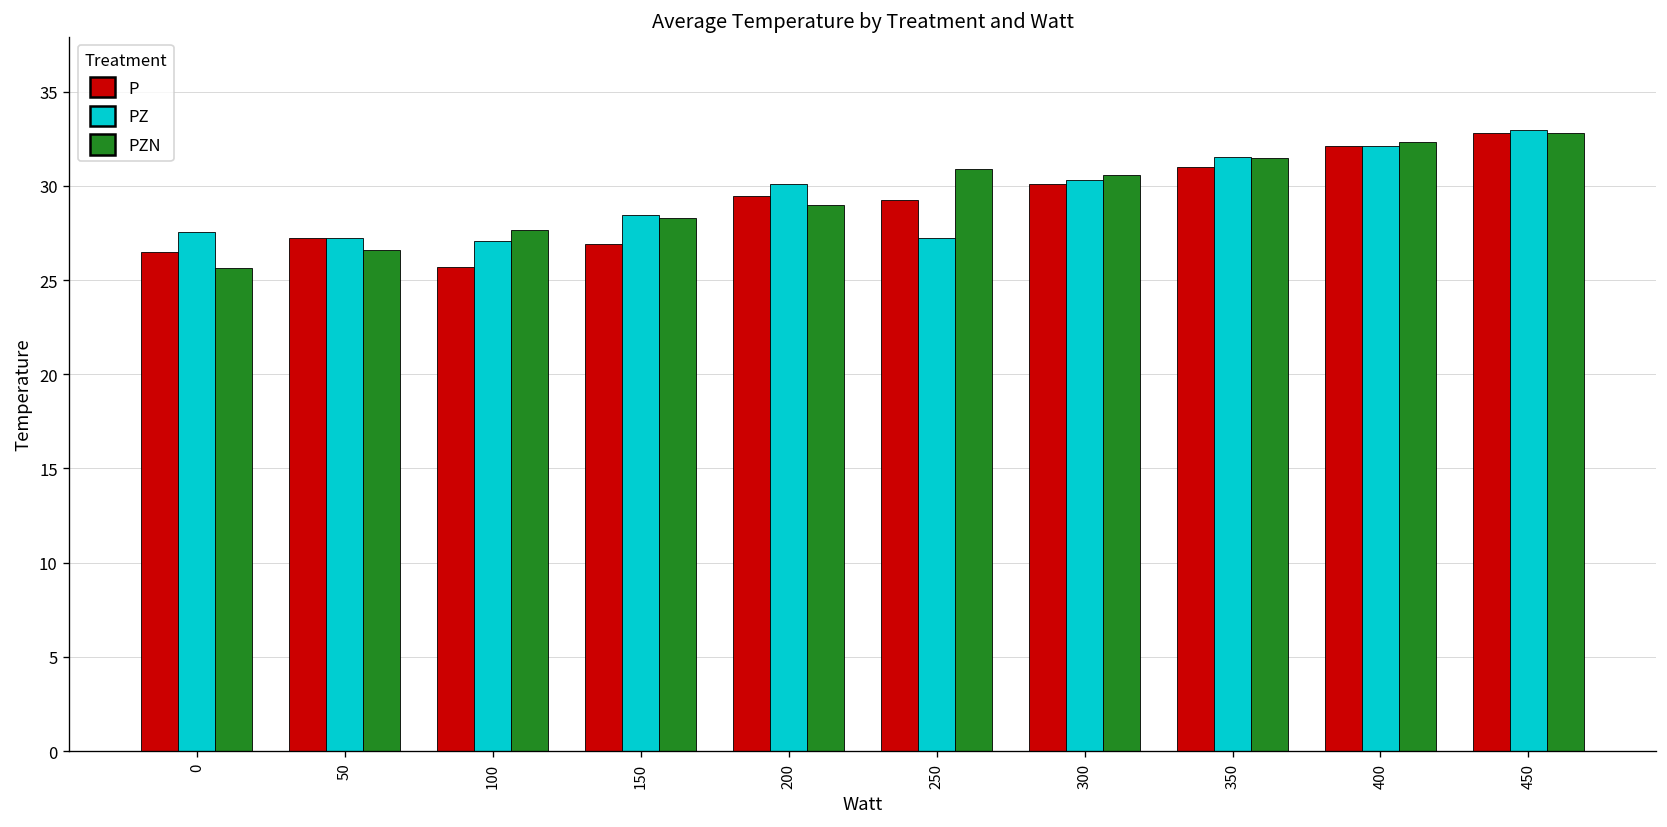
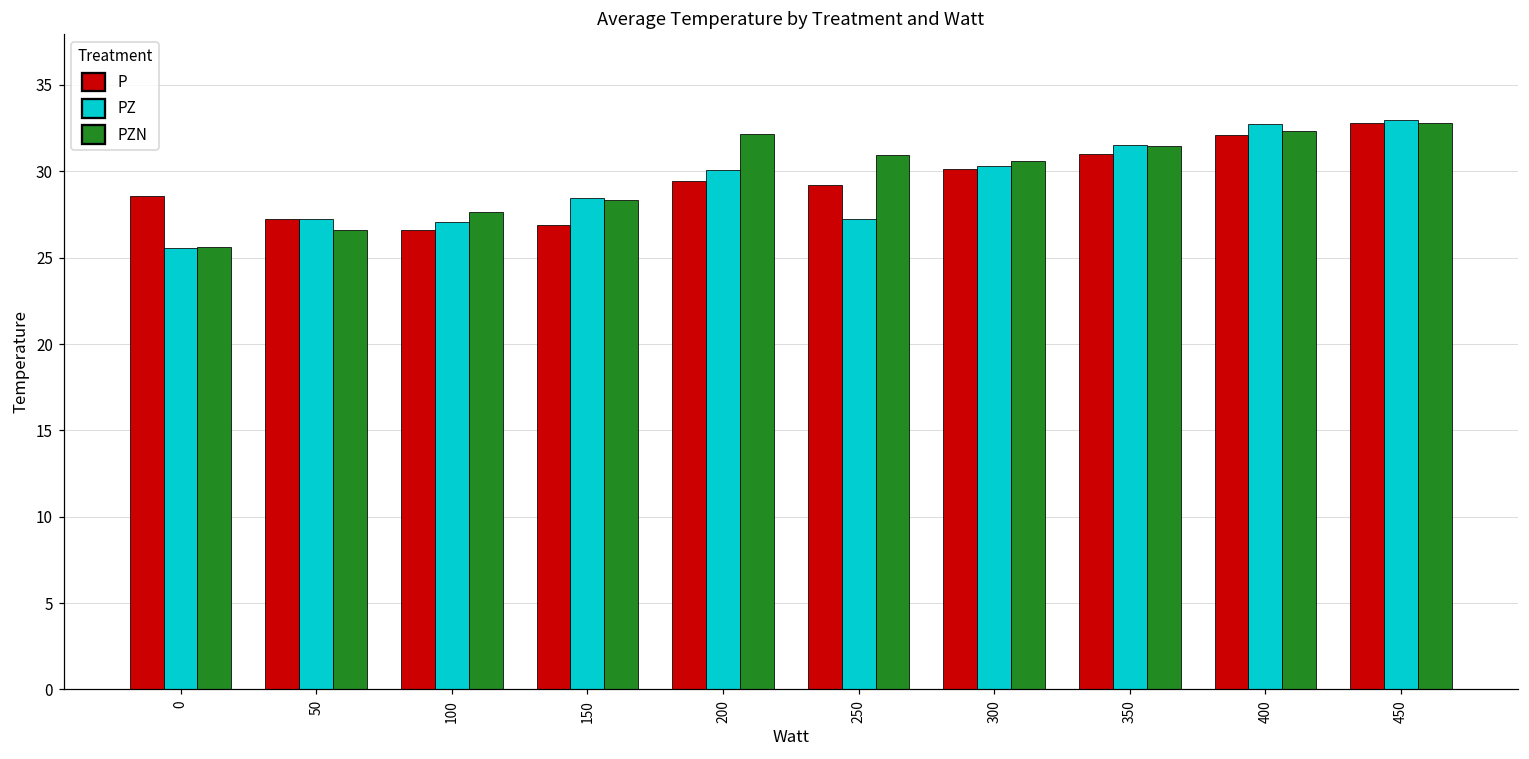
P, 0: 26.5 -> 28.6
PZ, 0: 27.5 -> 25.6
P, 100: 25.7 -> 26.6
PZN, 200: 29.0 -> 32.2
PZ, 400: 32.1 -> 32.8
